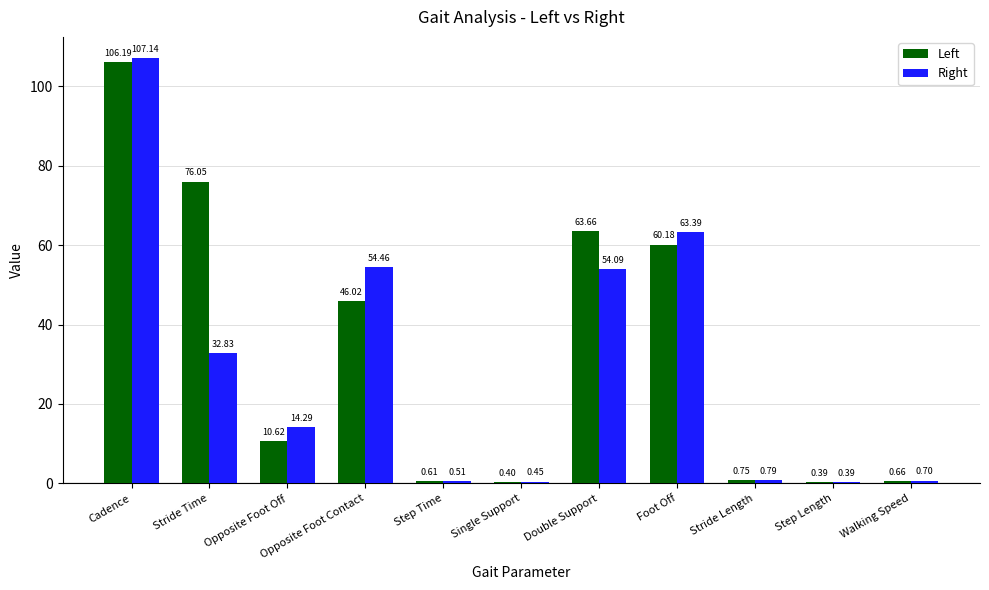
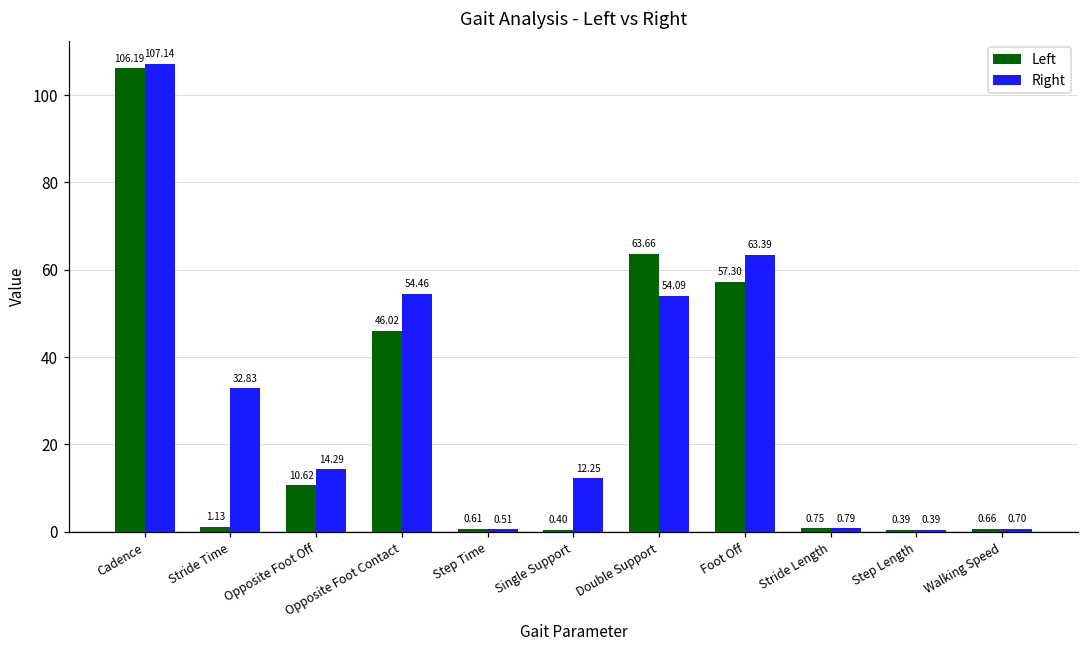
Left, Stride Time: 76.05 -> 1.13
Right, Single Support: 0.45 -> 12.25
Left, Foot Off: 60.18 -> 57.30
